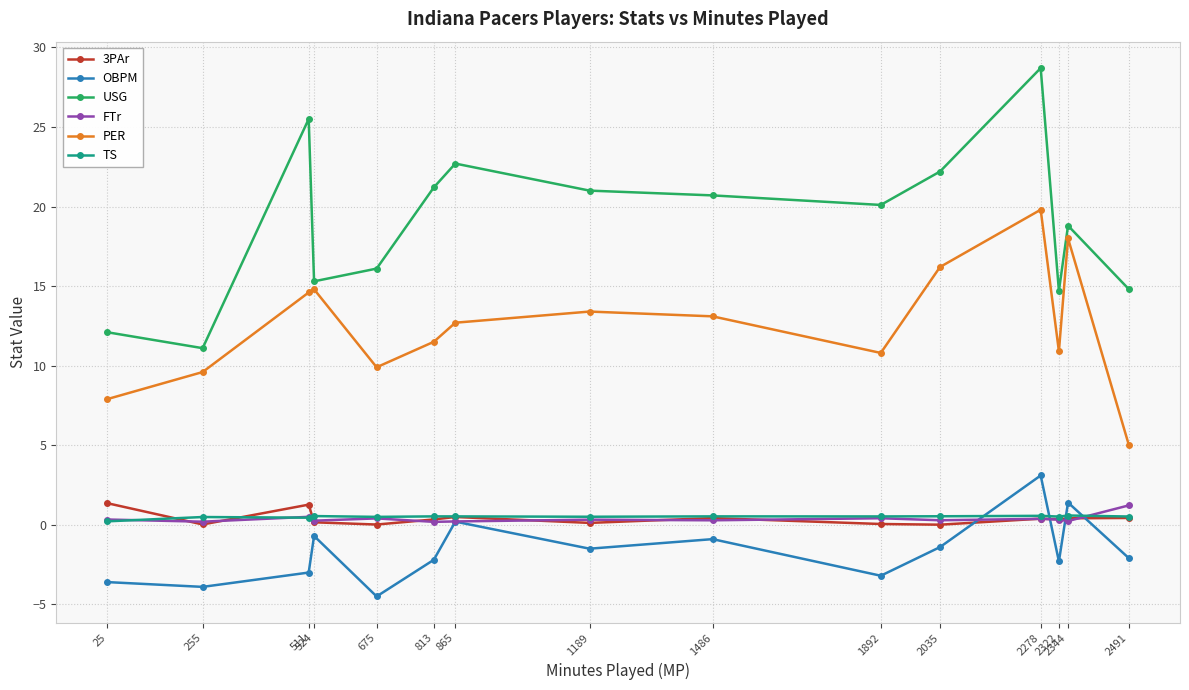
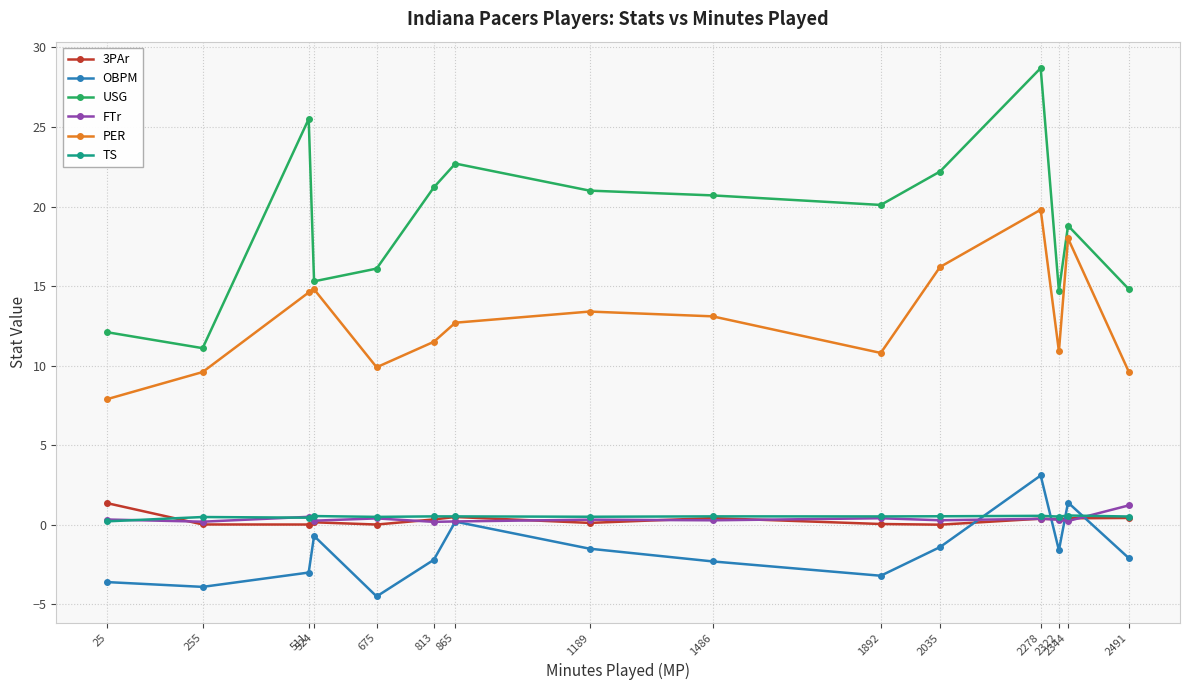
3PAr, 511: 1.3 -> 0.0
OBPM, 1486: -0.9 -> -2.3
OBPM, 2322: -2.3 -> -1.6
PER, 2491: 5.0 -> 9.6
